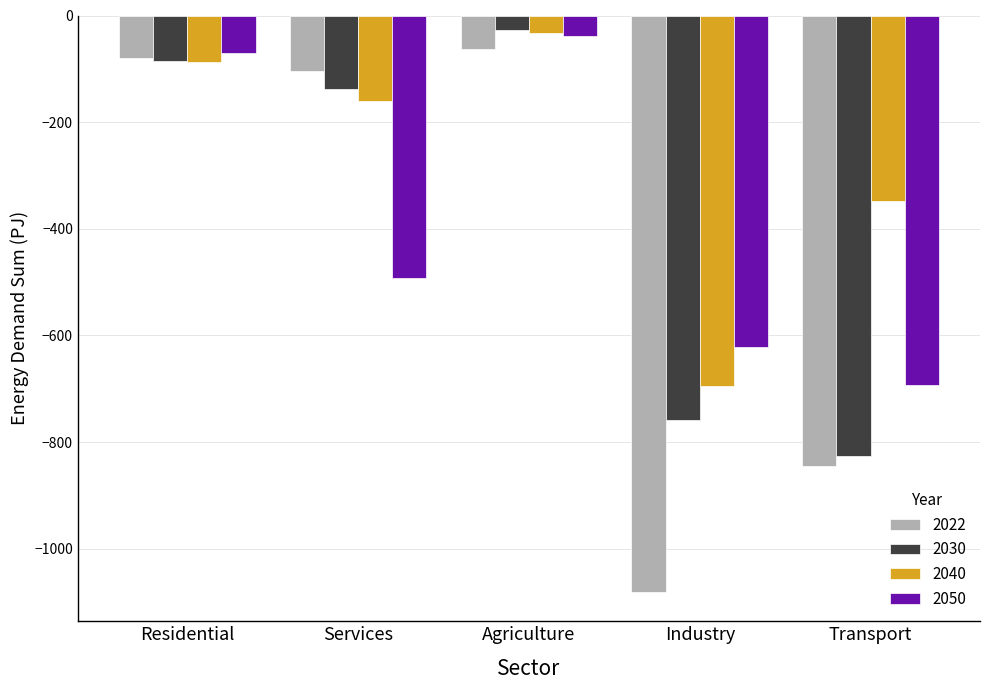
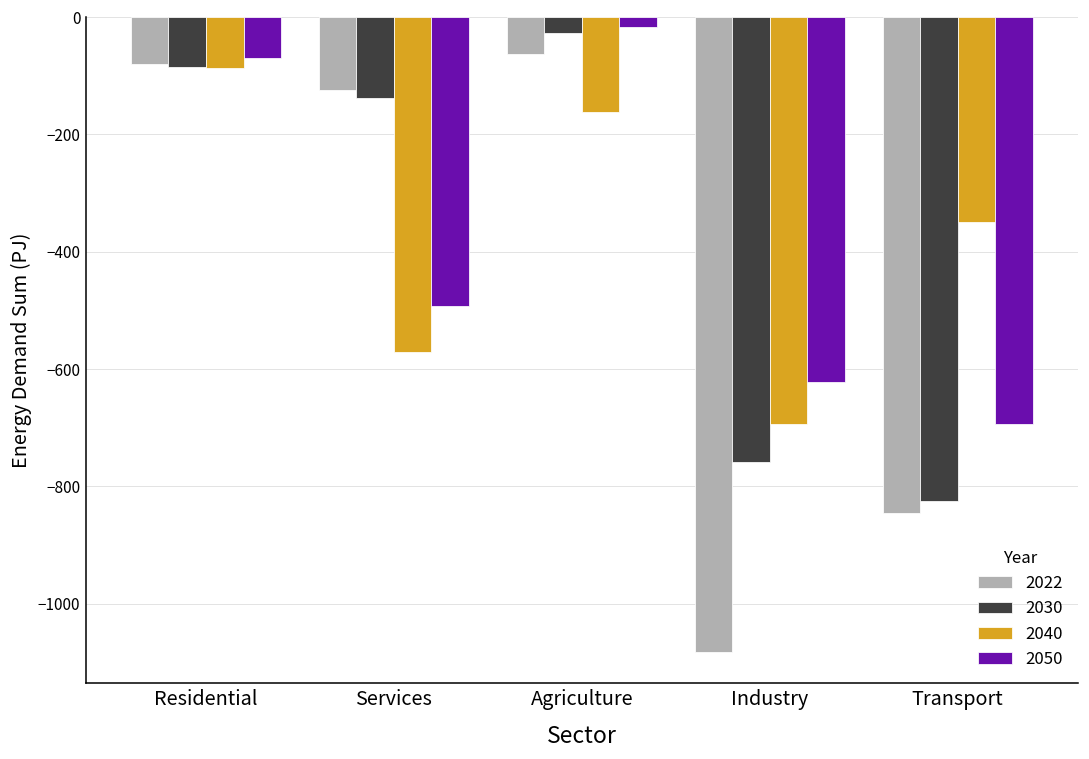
2022, Services: -100 -> -120
2040, Services: -160 -> -570
2040, Agriculture: -30 -> -160
2050, Agriculture: -40 -> -20
